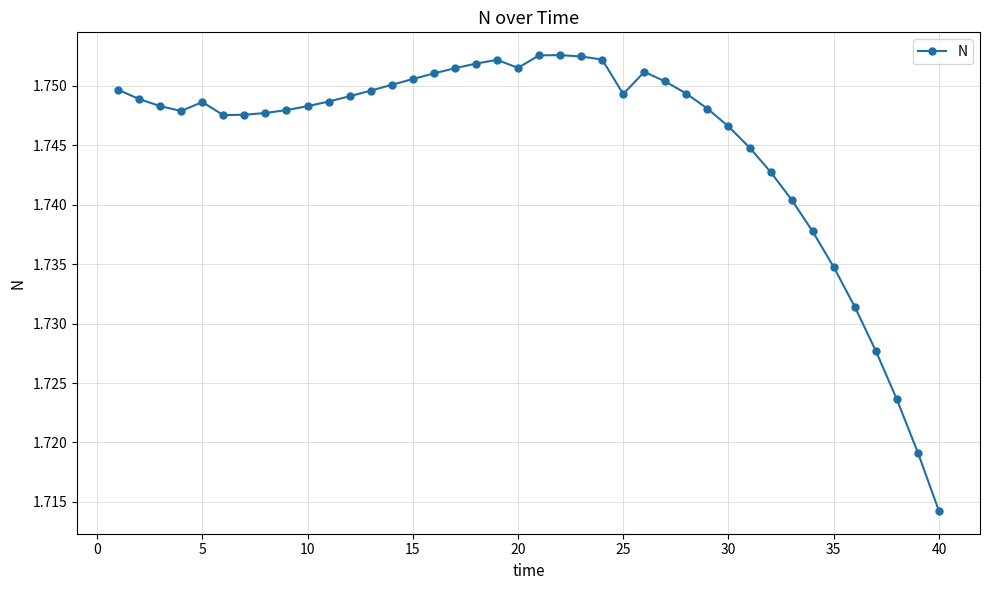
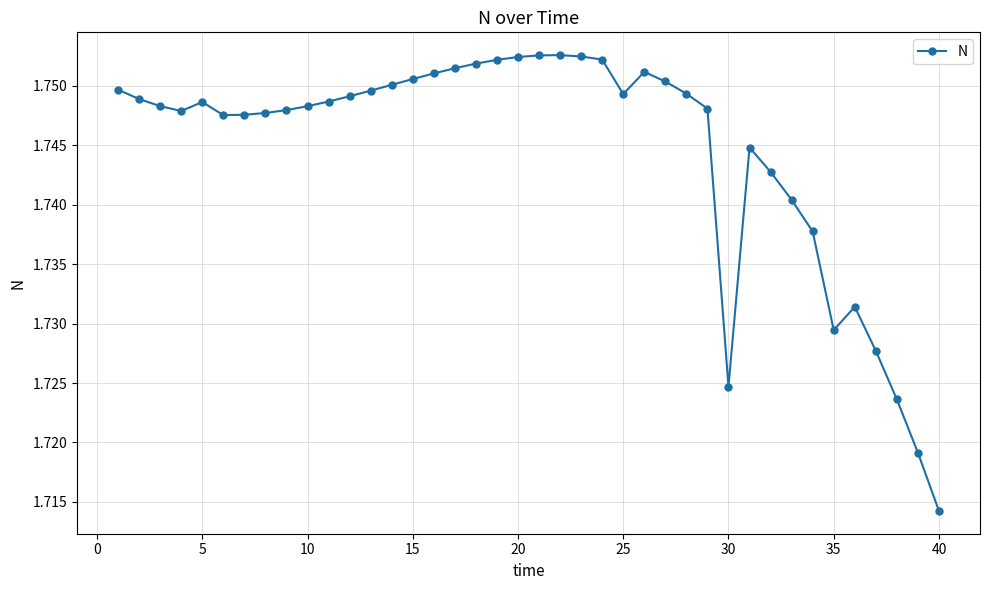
20: 1.7515 -> 1.7524
30: 1.7466 -> 1.7247
35: 1.7348 -> 1.7295
